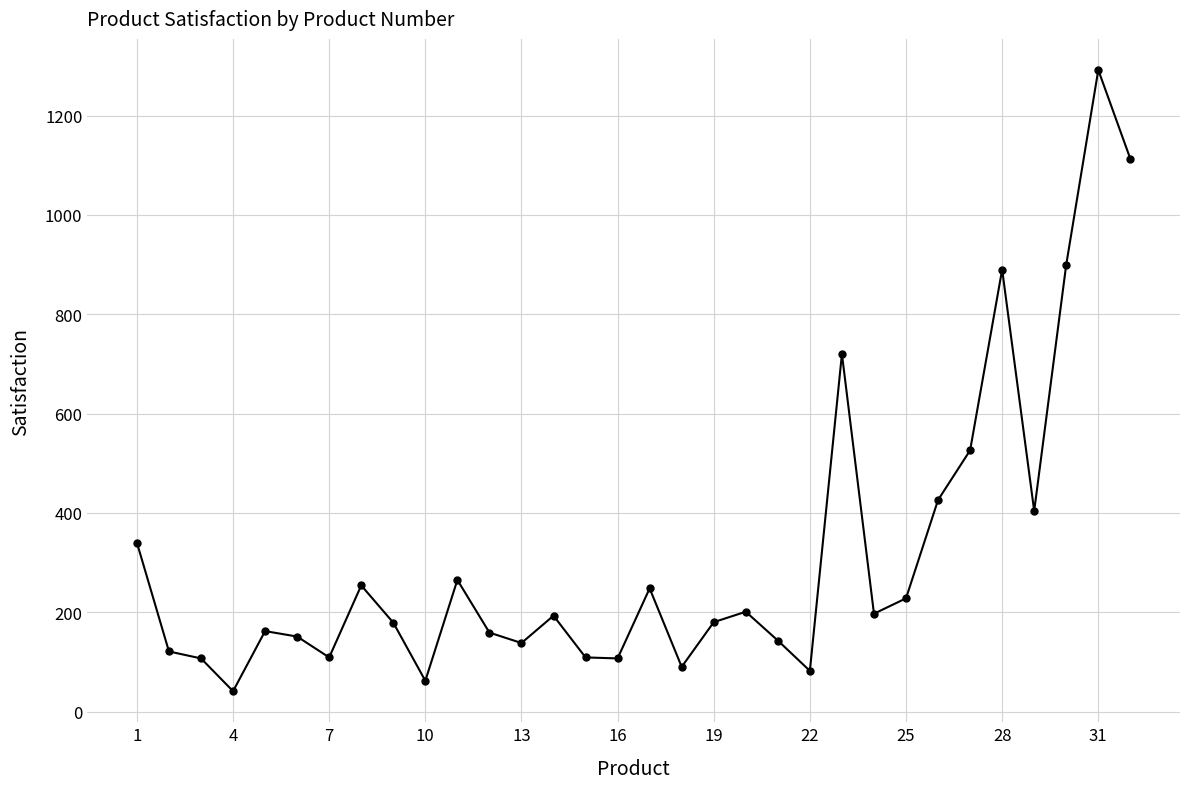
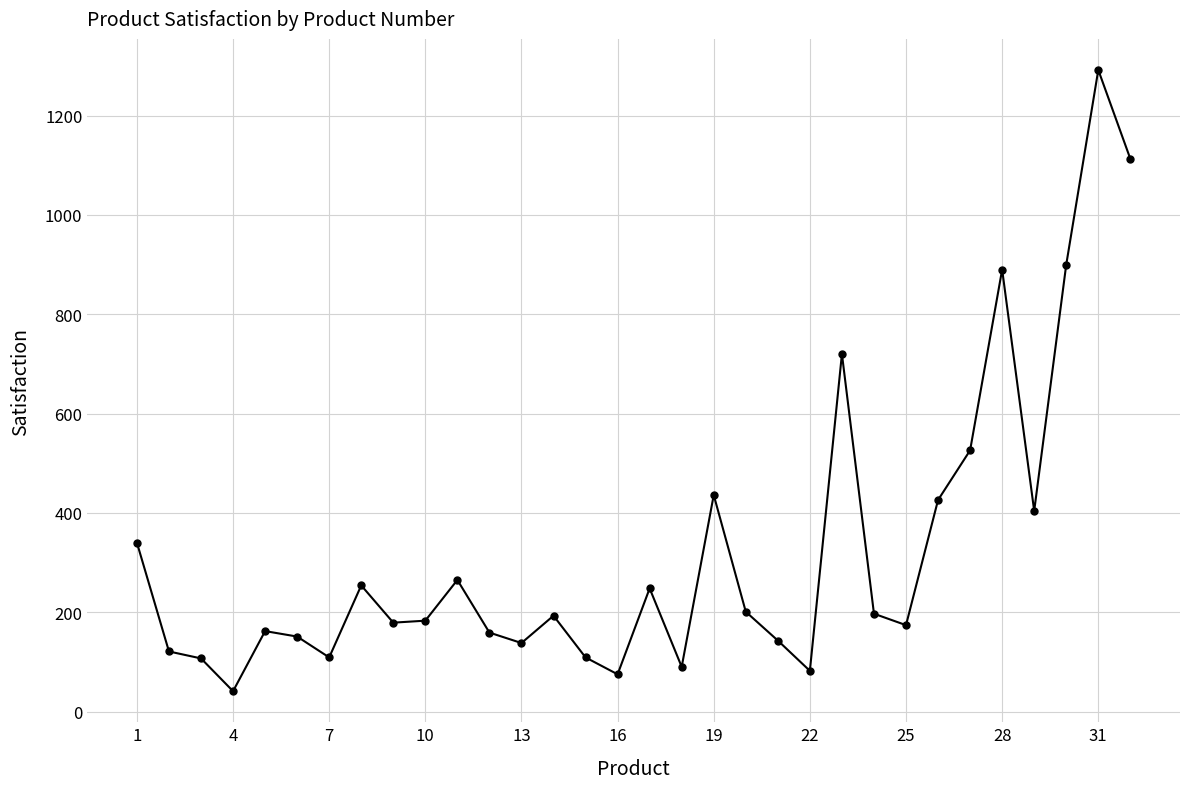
10: 60 -> 180
16: 110 -> 80
19: 180 -> 440
25: 230 -> 170
